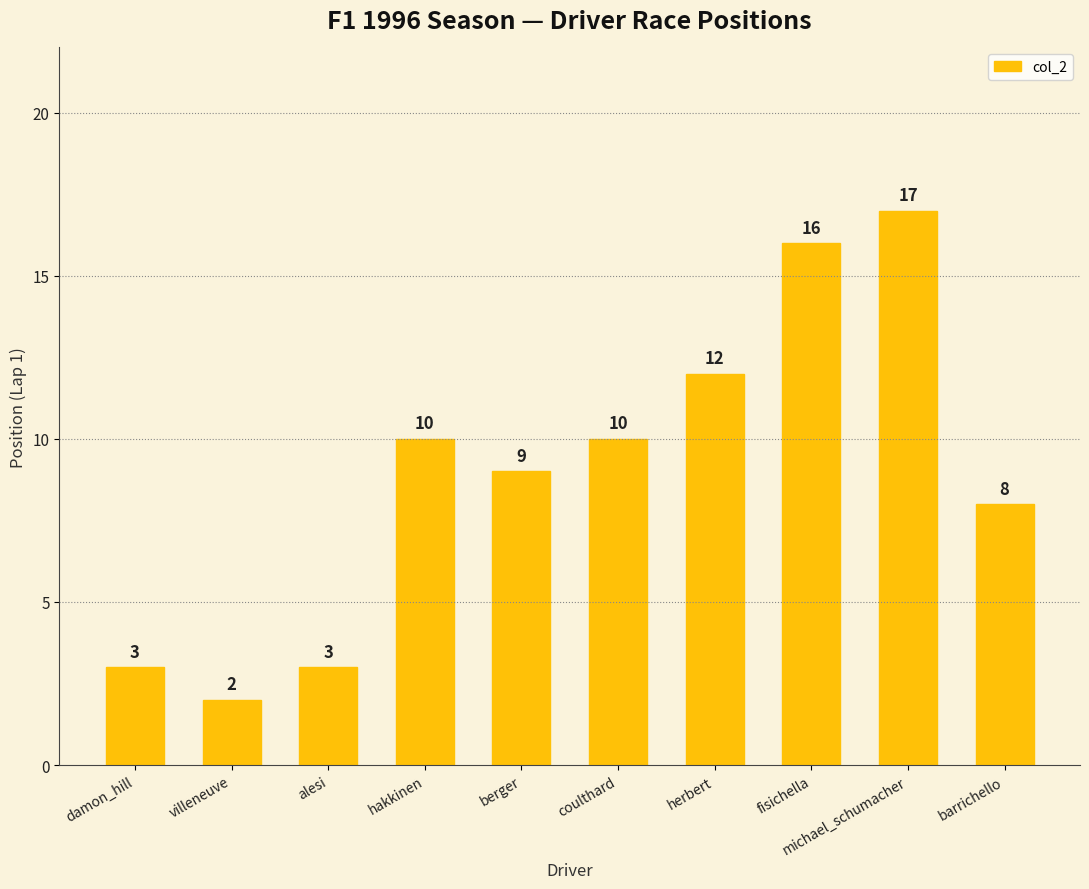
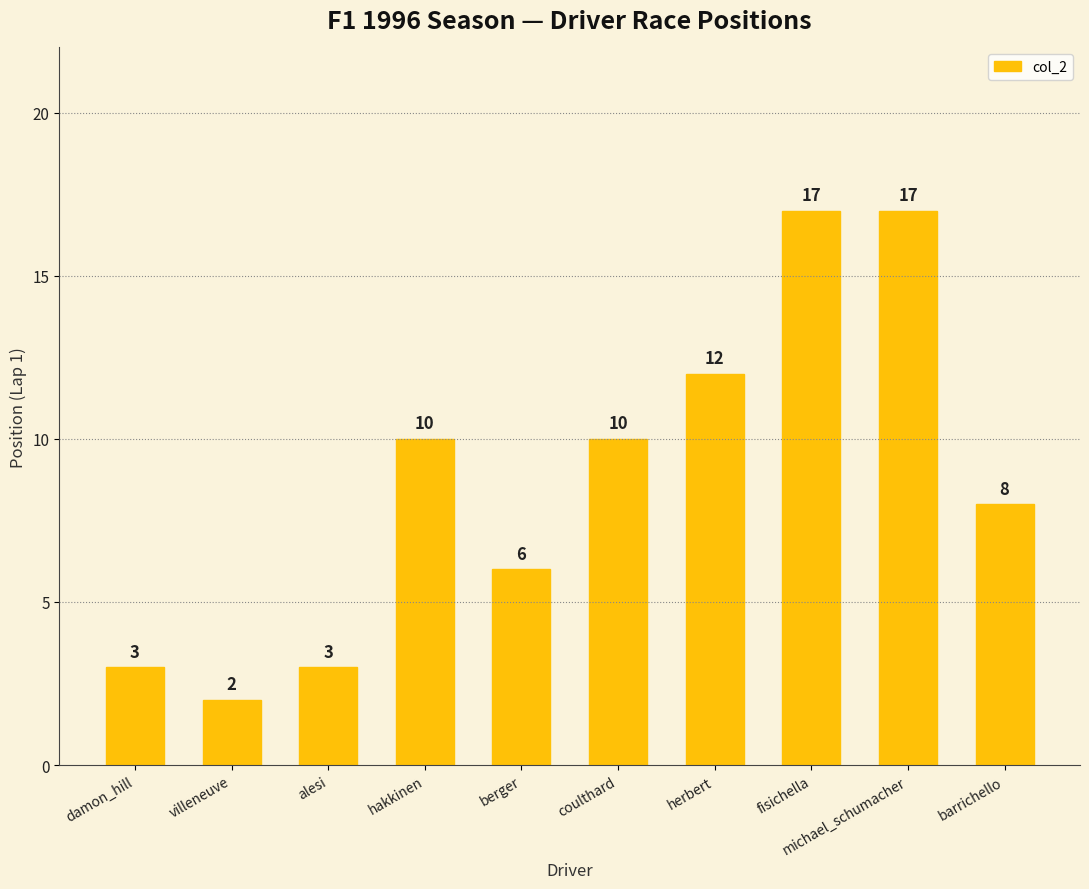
berger: 9 -> 6
fisichella: 16 -> 17
